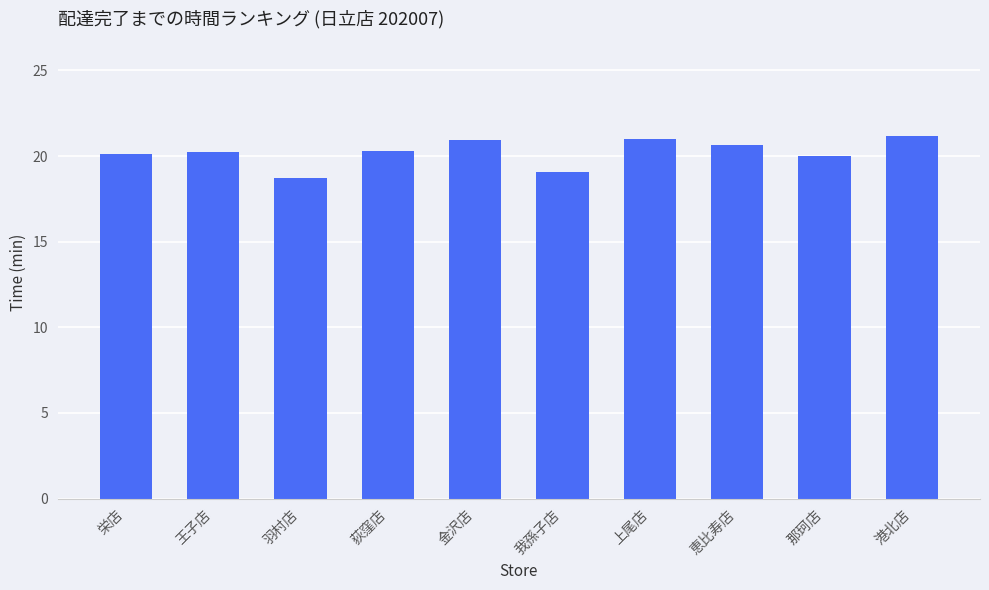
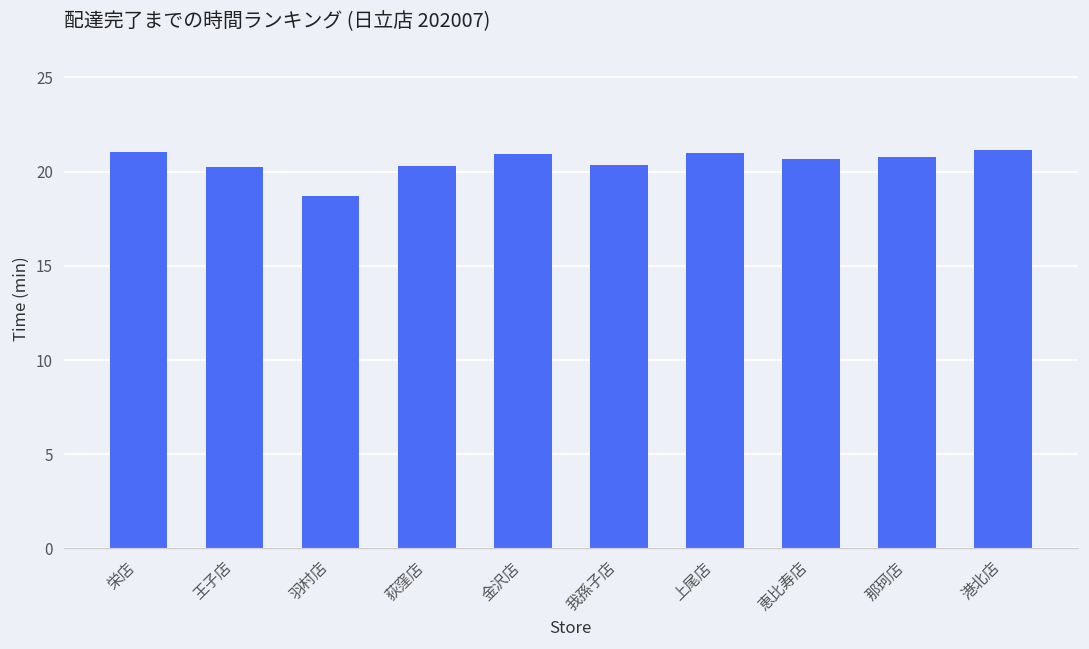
栄店: 20.1 -> 21.0
我孫子店: 19.1 -> 20.4
那珂店: 20.0 -> 20.8
